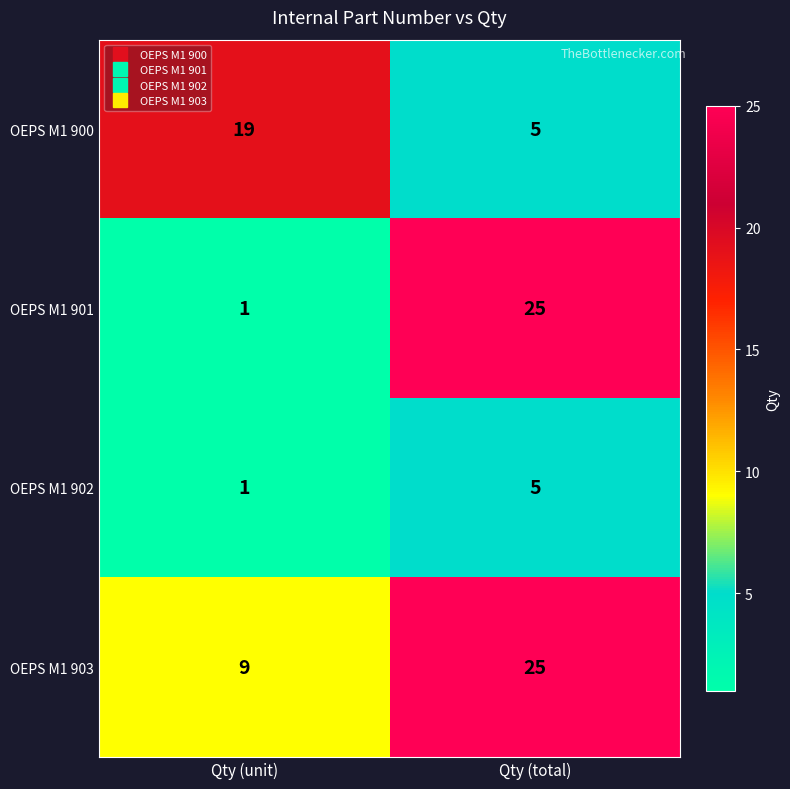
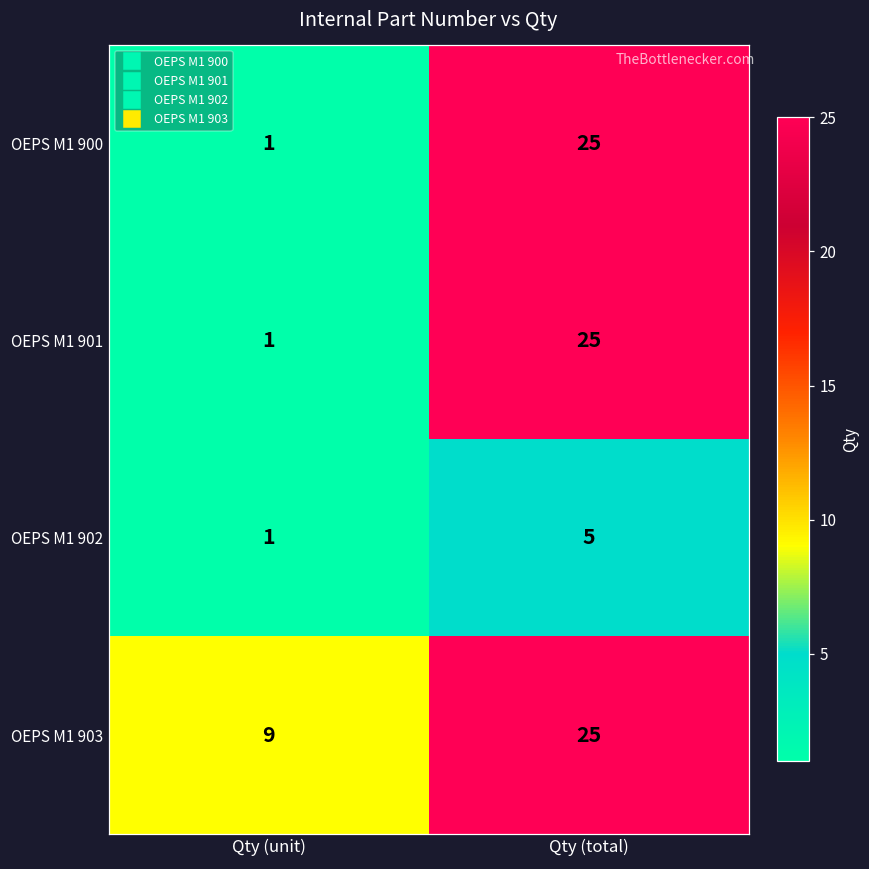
OEPS M1 900, Qty (unit): 19 -> 1
OEPS M1 900, Qty (total): 5 -> 25
